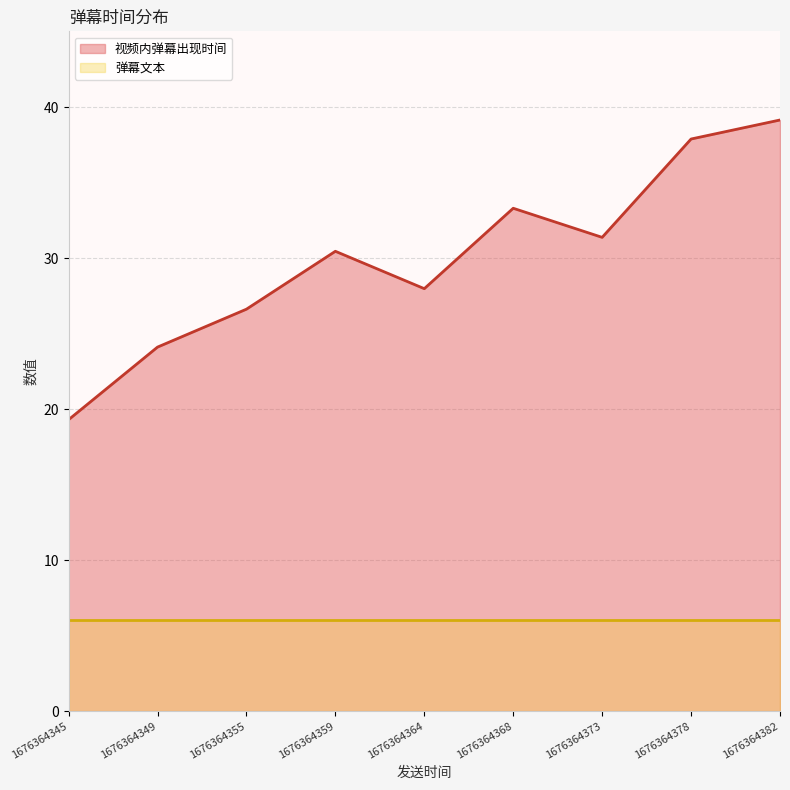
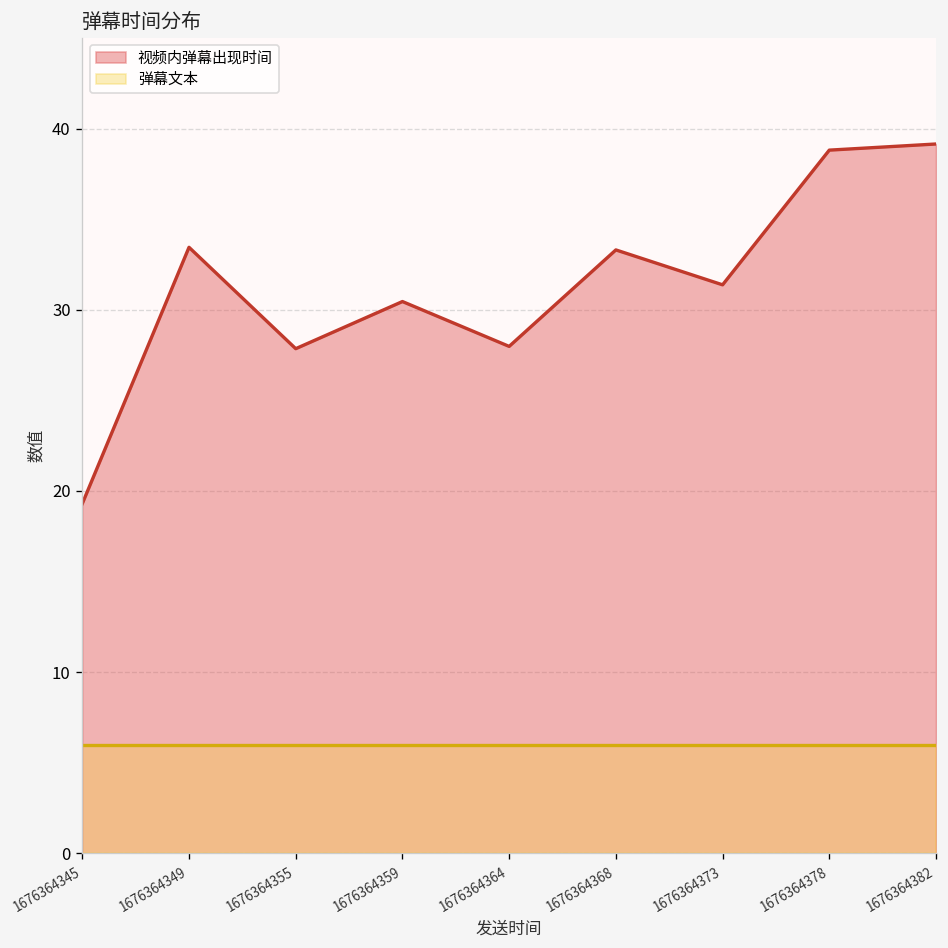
视频内弹幕出现时间, 1676364349: 24.1 -> 33.5
视频内弹幕出现时间, 1676364355: 26.6 -> 27.9
视频内弹幕出现时间, 1676364378: 37.9 -> 38.8
